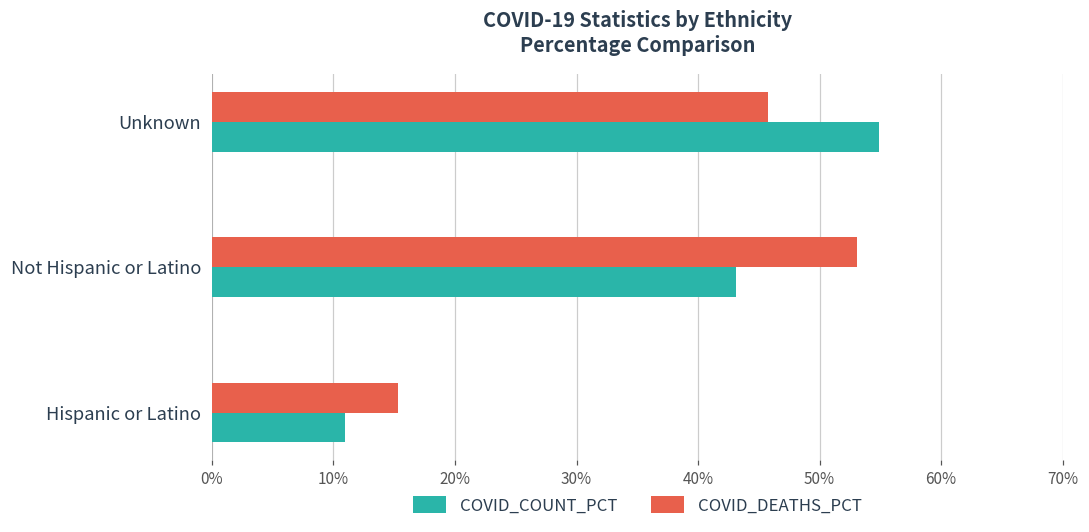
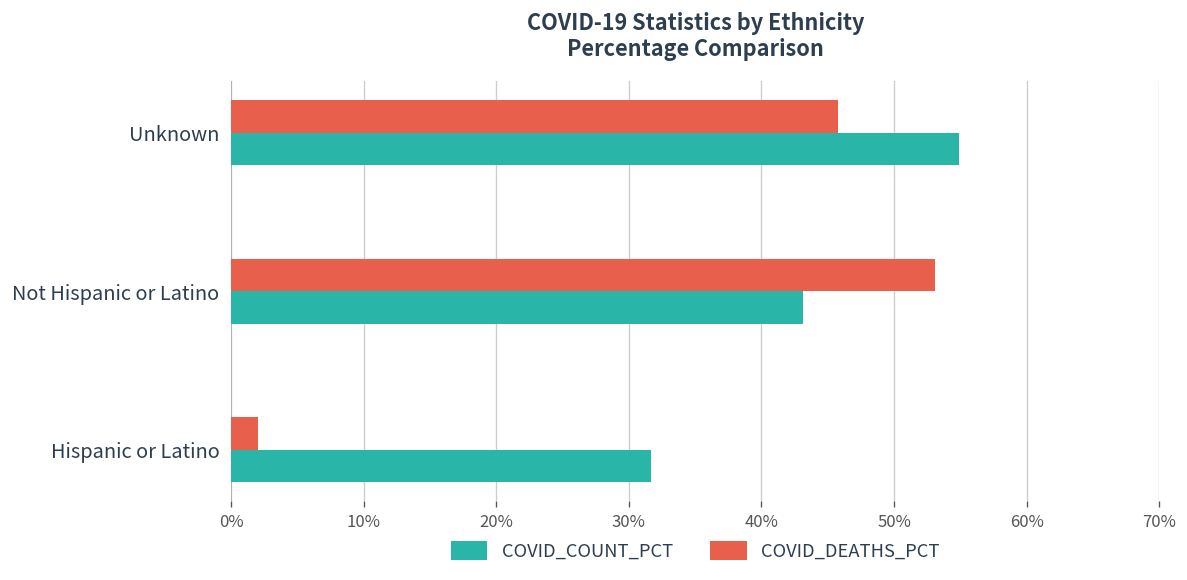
COVID_DEATHS_PCT, Hispanic or Latino: 15.3% -> 2.0%
COVID_COUNT_PCT, Hispanic or Latino: 11.0% -> 31.7%
